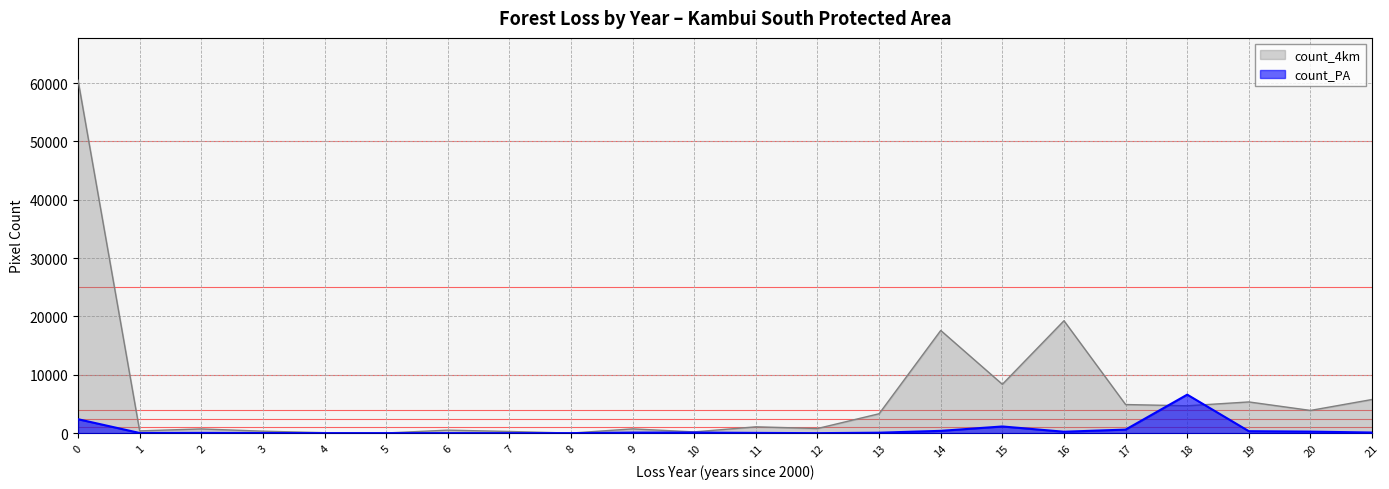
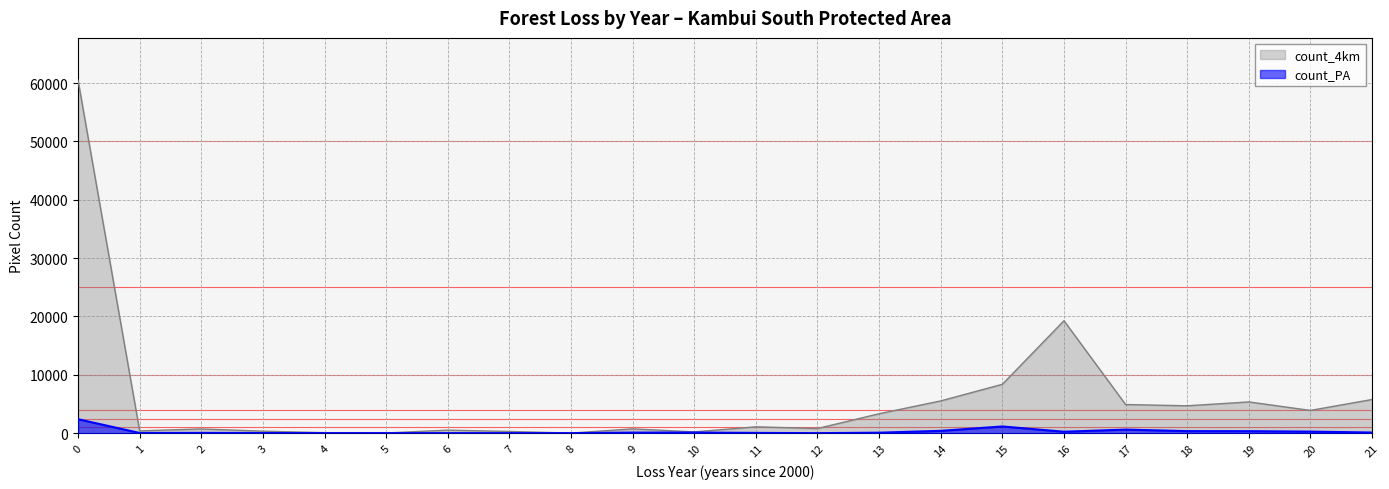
count_4km, 14: 18000 -> 6000
count_PA, 18: 7000 -> 0
